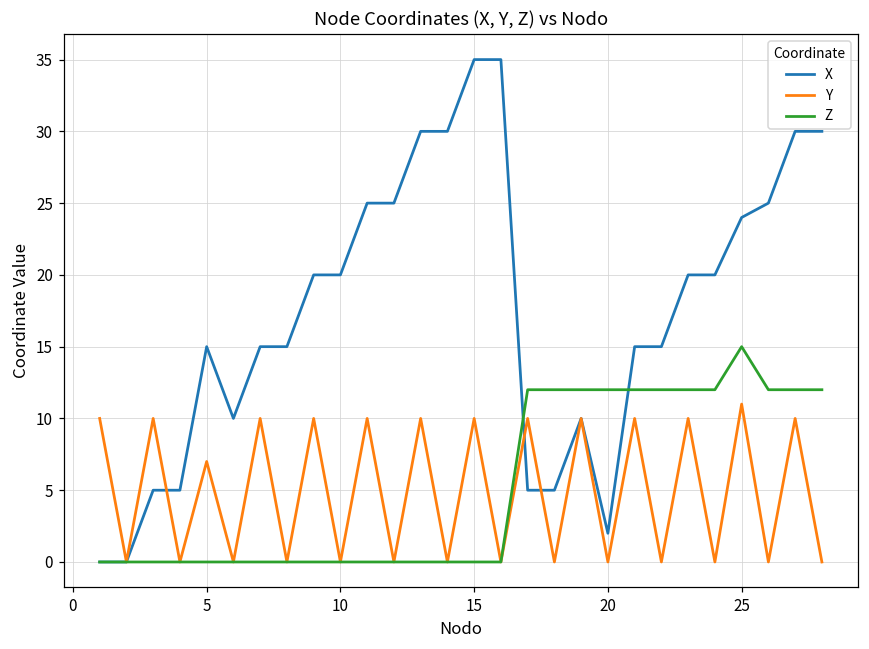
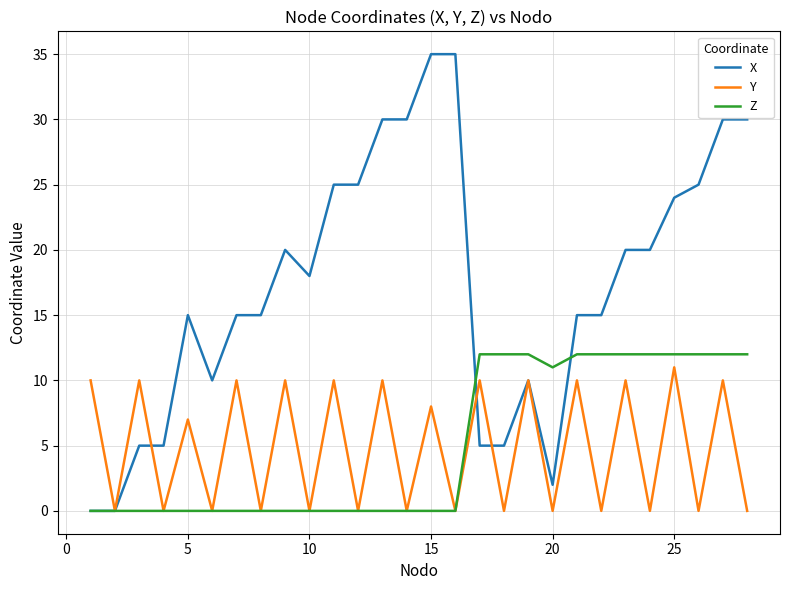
X, 10: 20 -> 18
Y, 15: 10 -> 8
Z, 20: 12 -> 11
Z, 25: 15 -> 12
